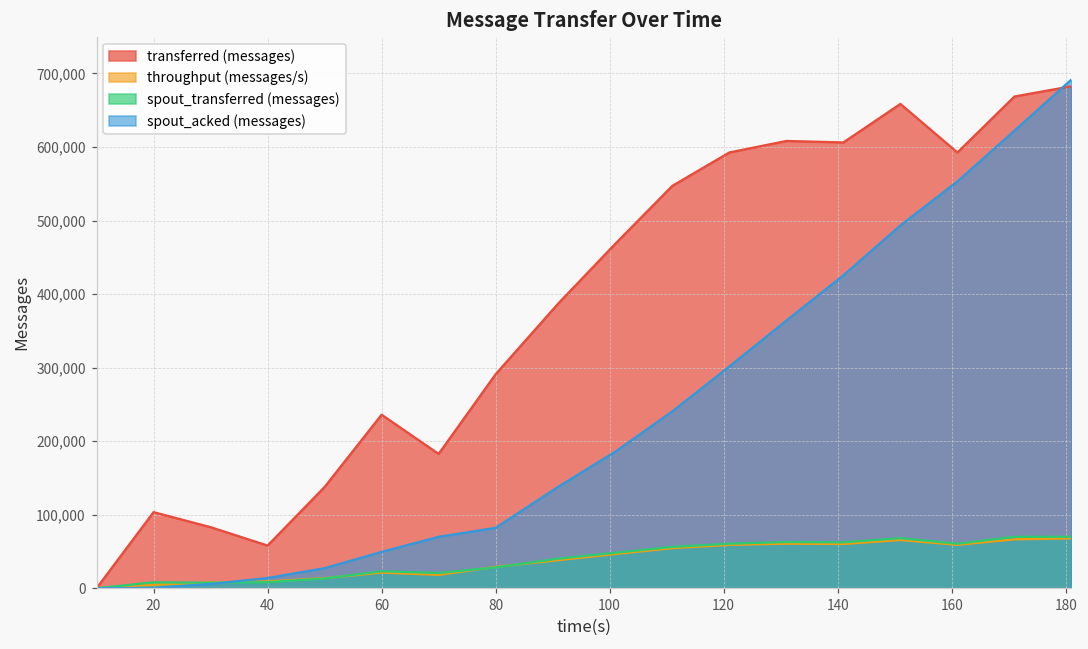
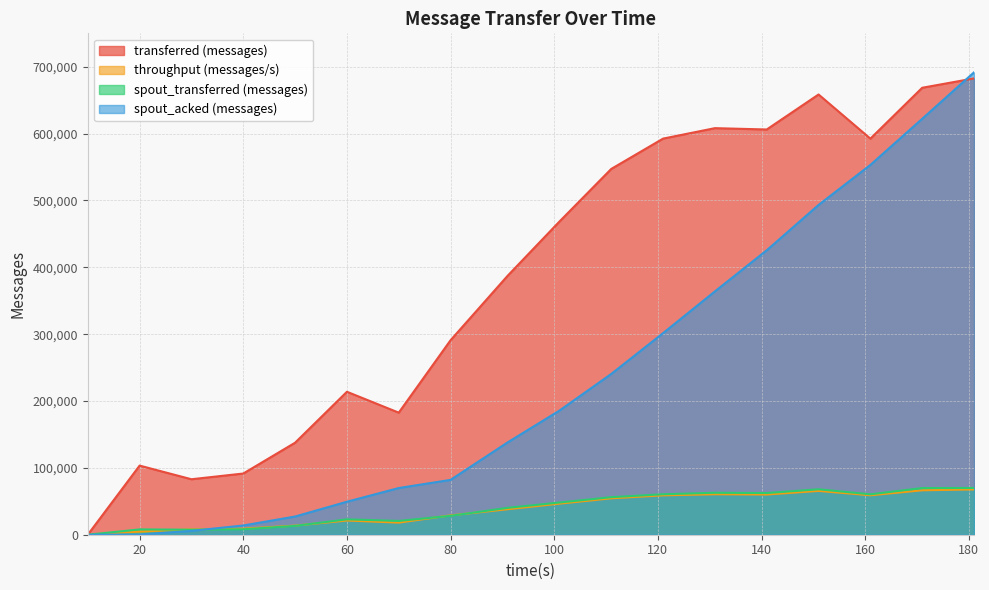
transferred (messages), 40: 60,000 -> 90,000
transferred (messages), 60: 240,000 -> 210,000
